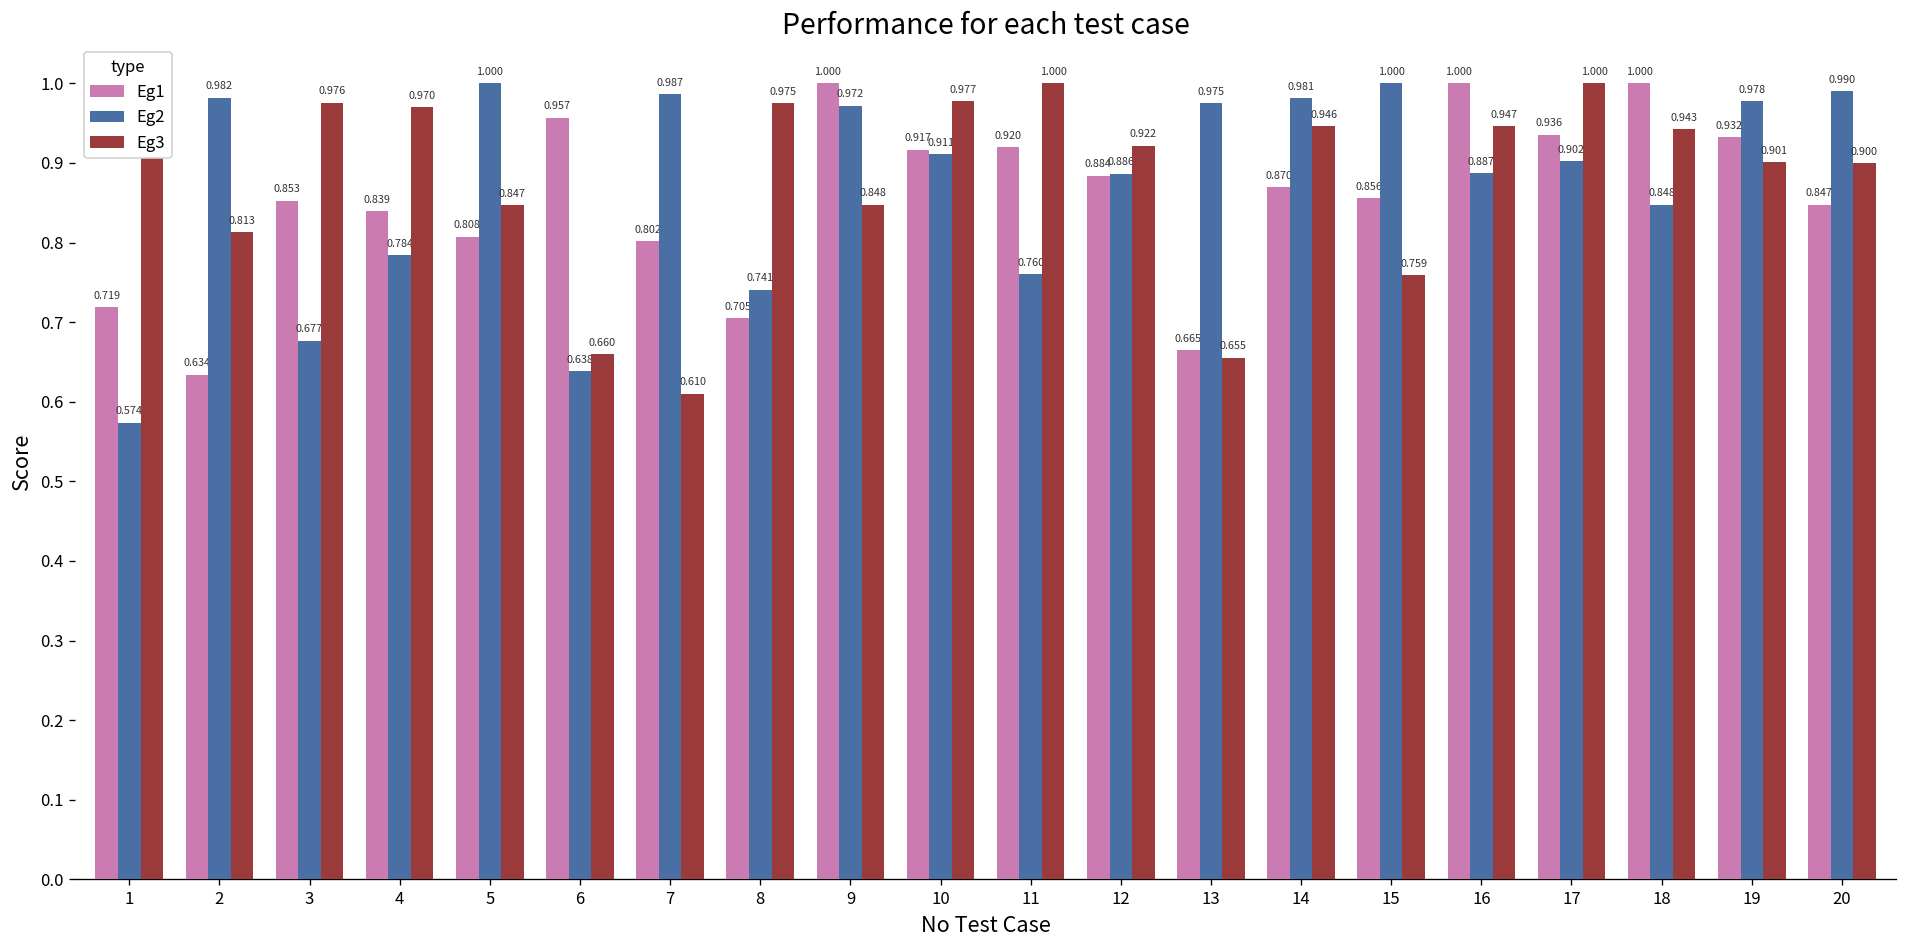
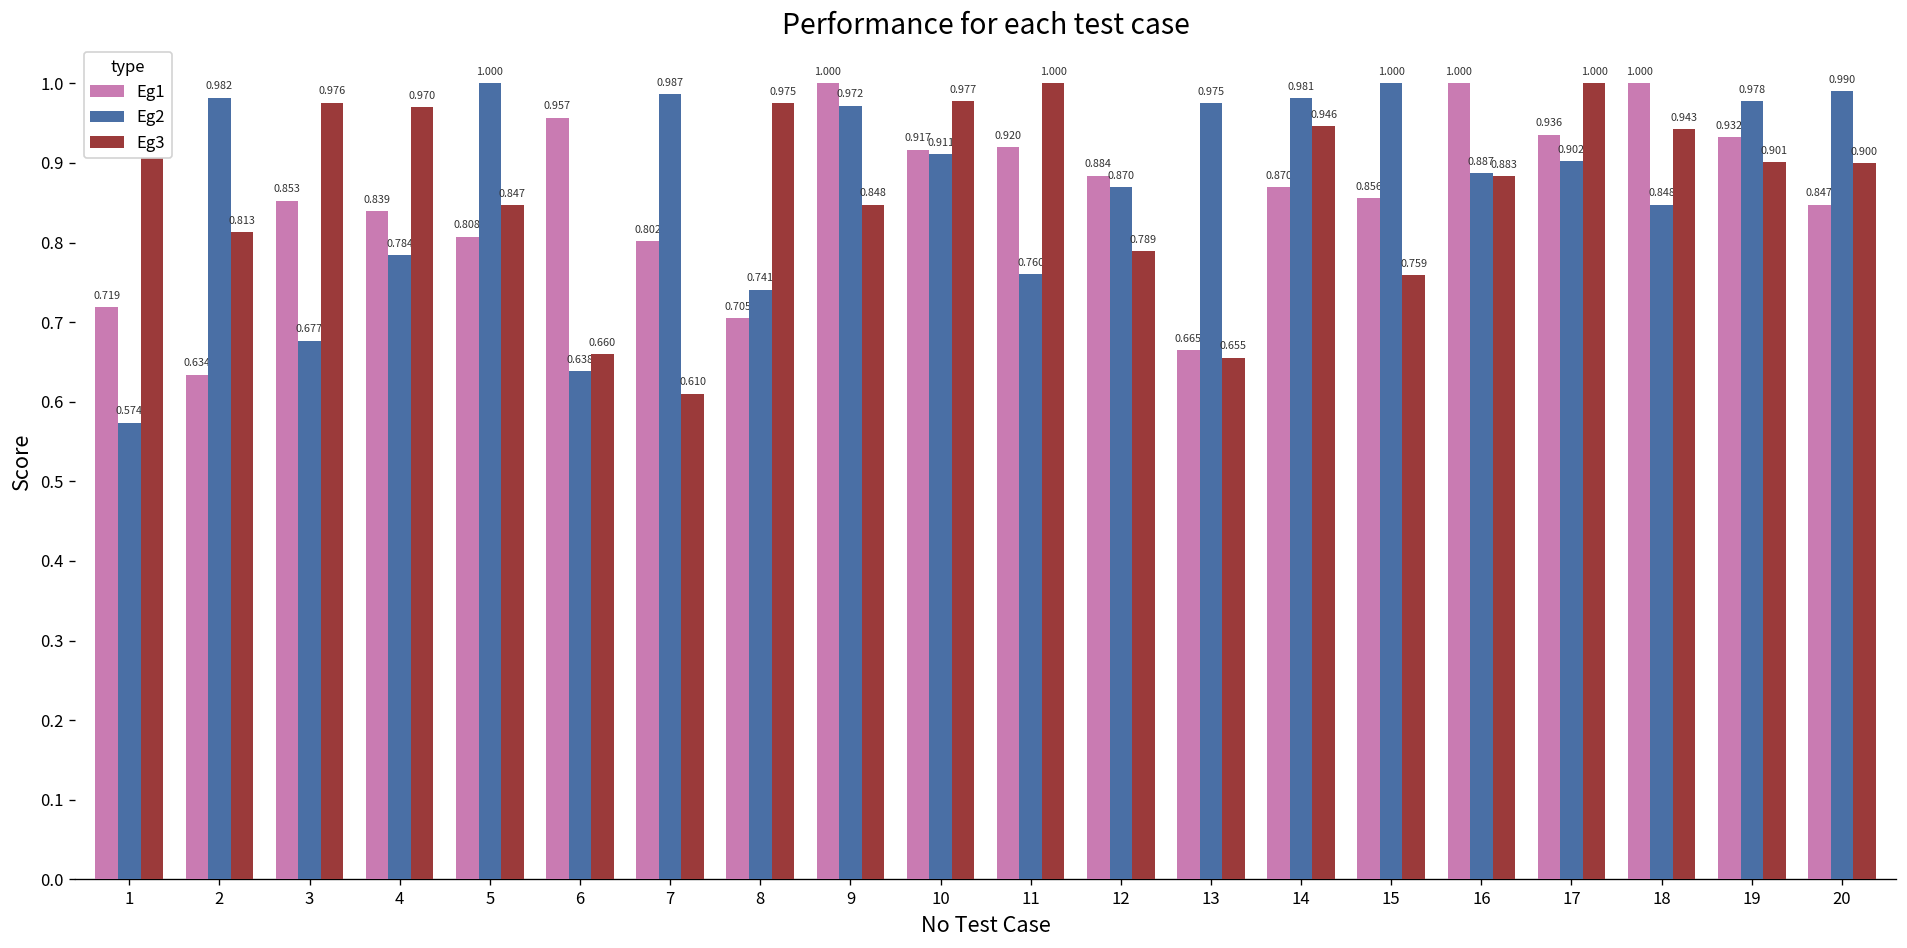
Eg2, 12: 0.886 -> 0.870
Eg3, 12: 0.922 -> 0.789
Eg3, 16: 0.947 -> 0.883
